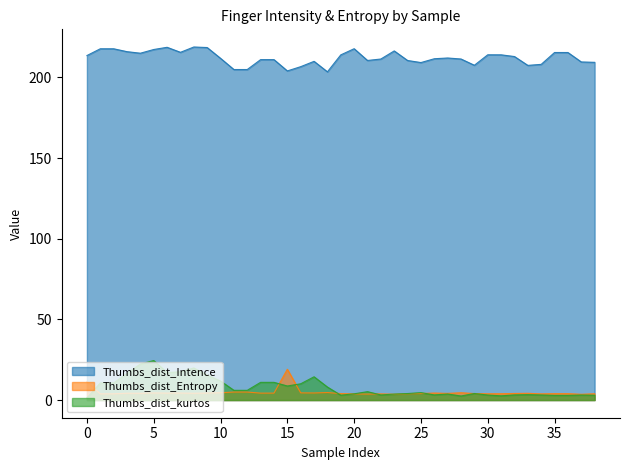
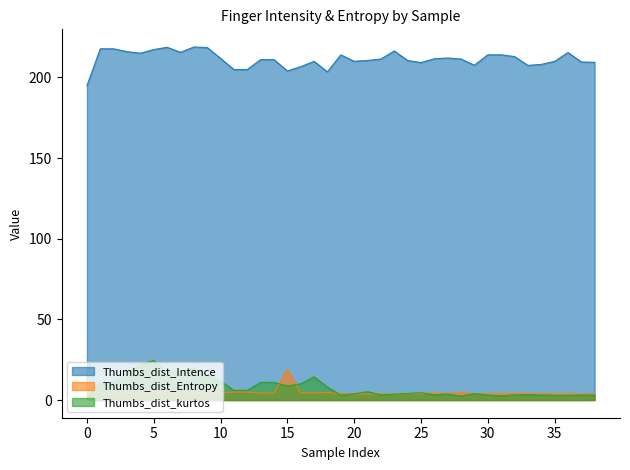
Thumbs_dist_Intence, 0: 214 -> 195
Thumbs_dist_Intence, 20: 218 -> 210
Thumbs_dist_Intence, 35: 215 -> 210
